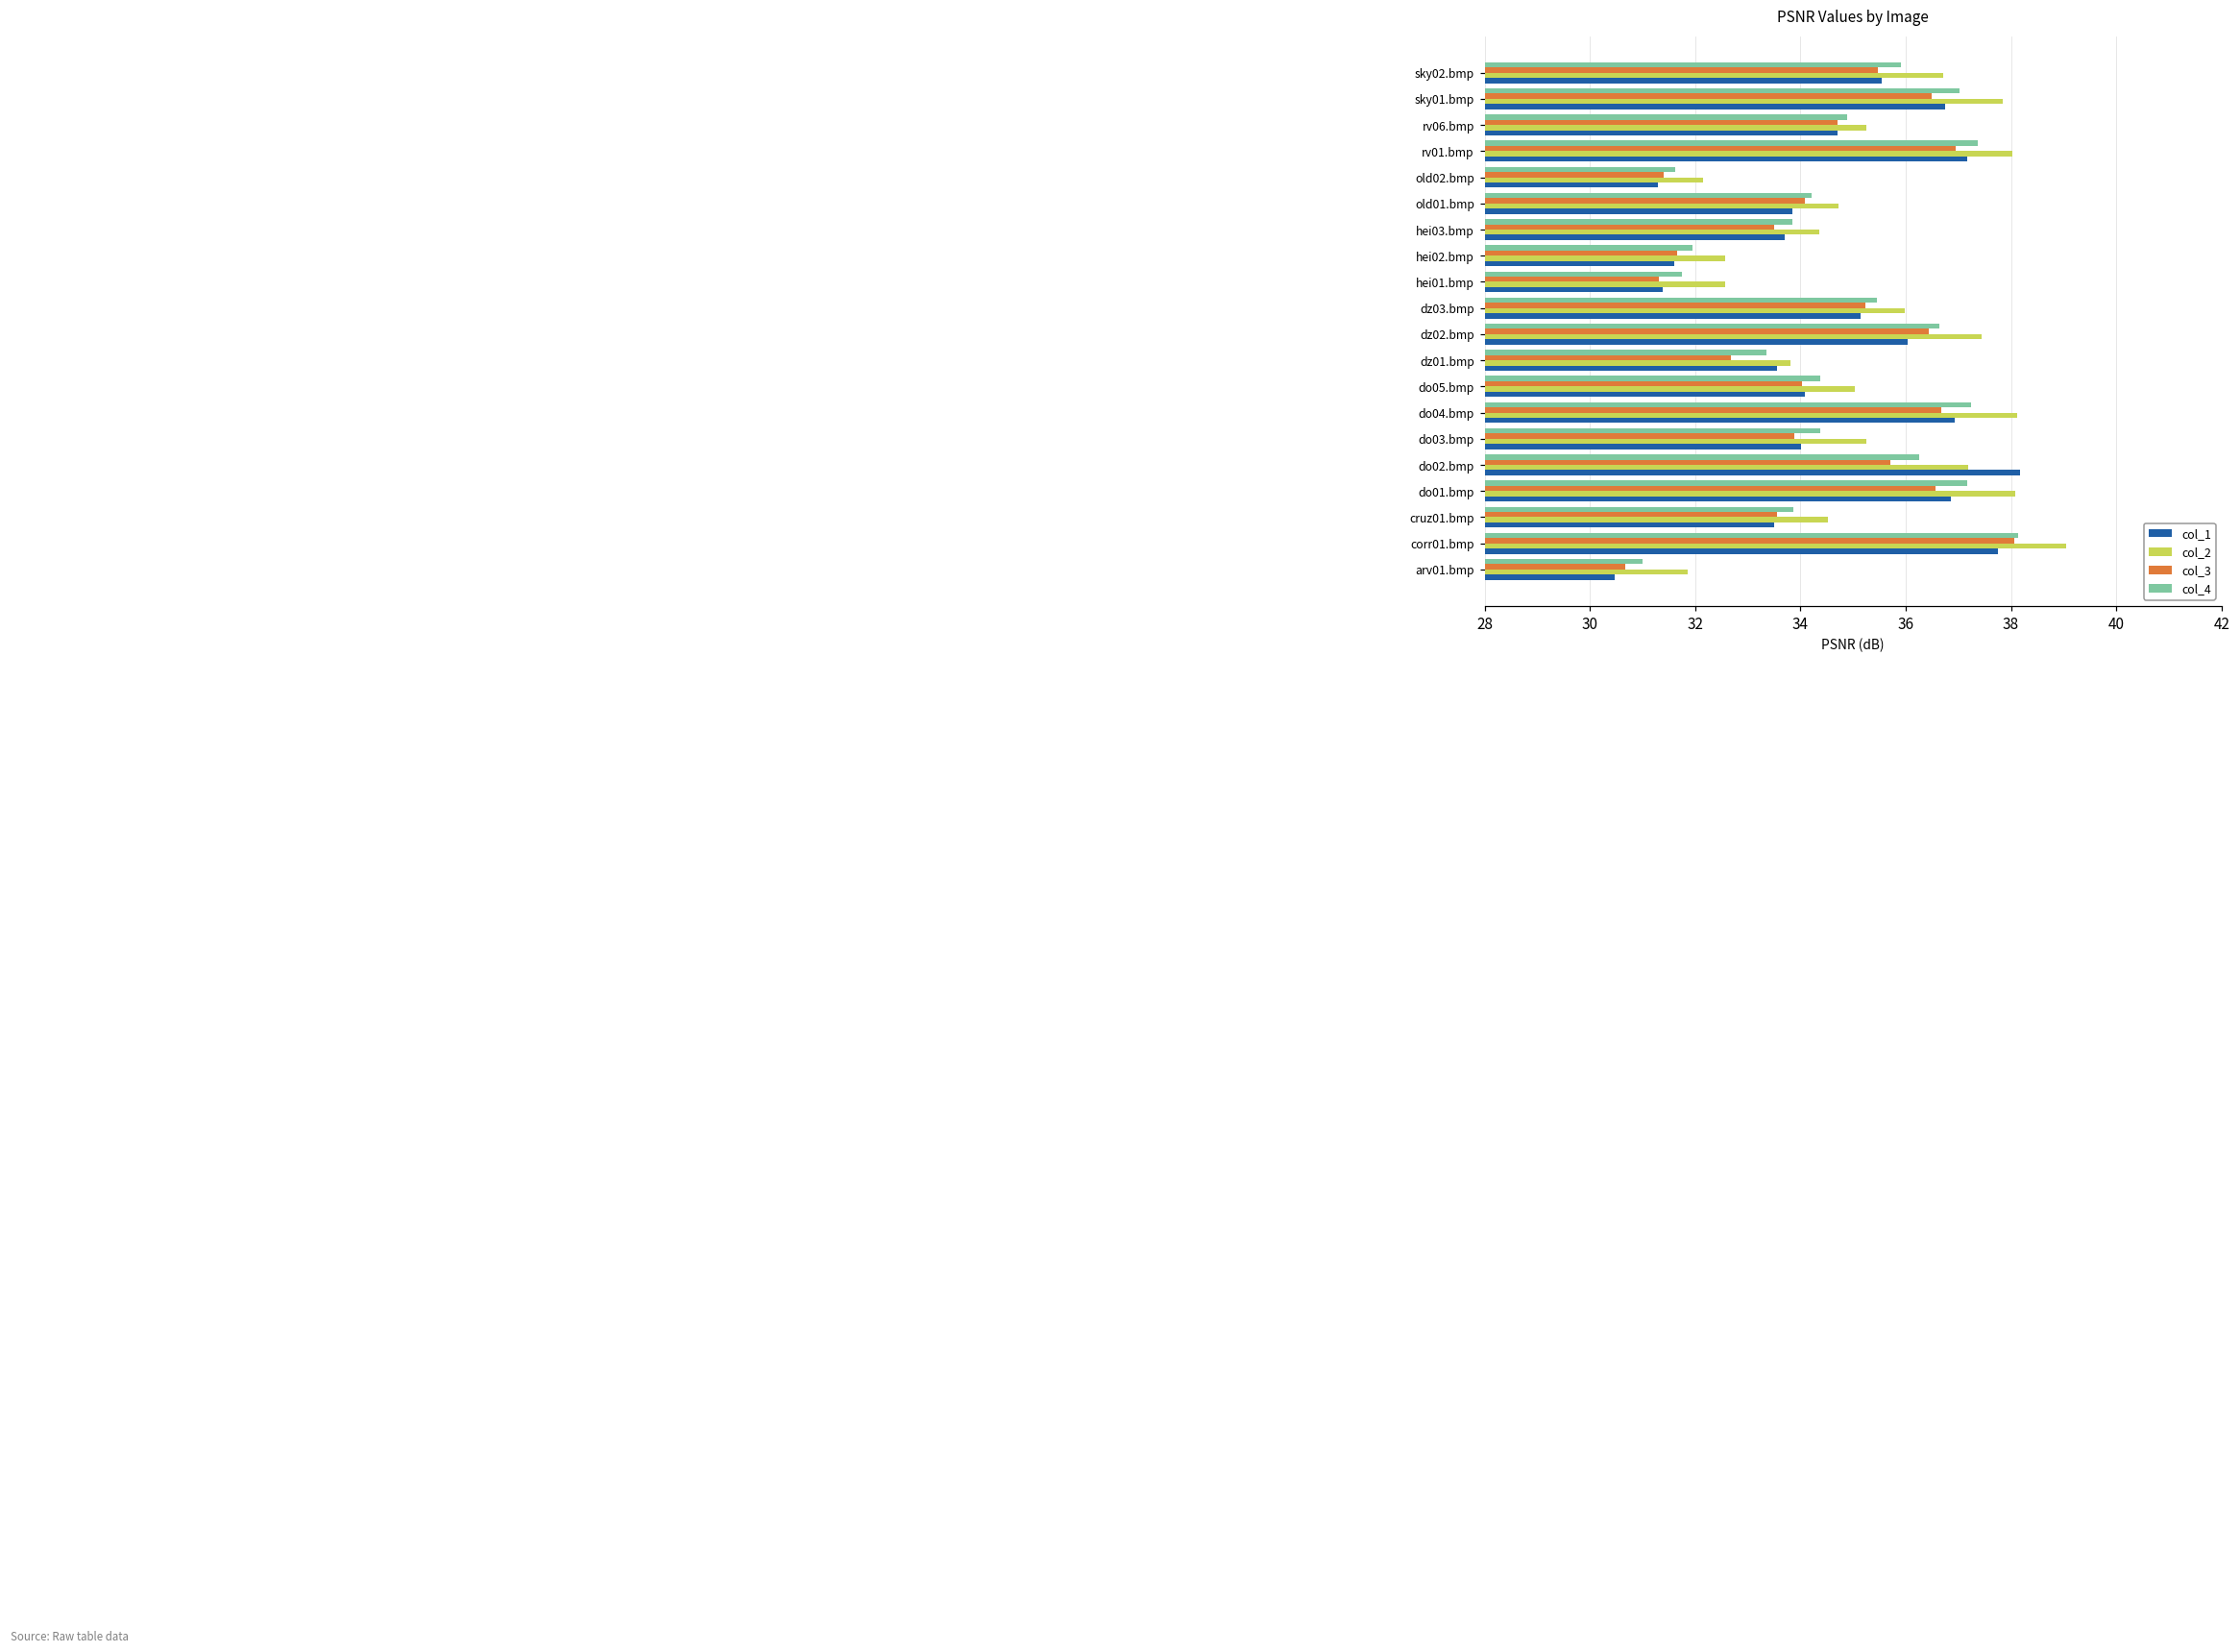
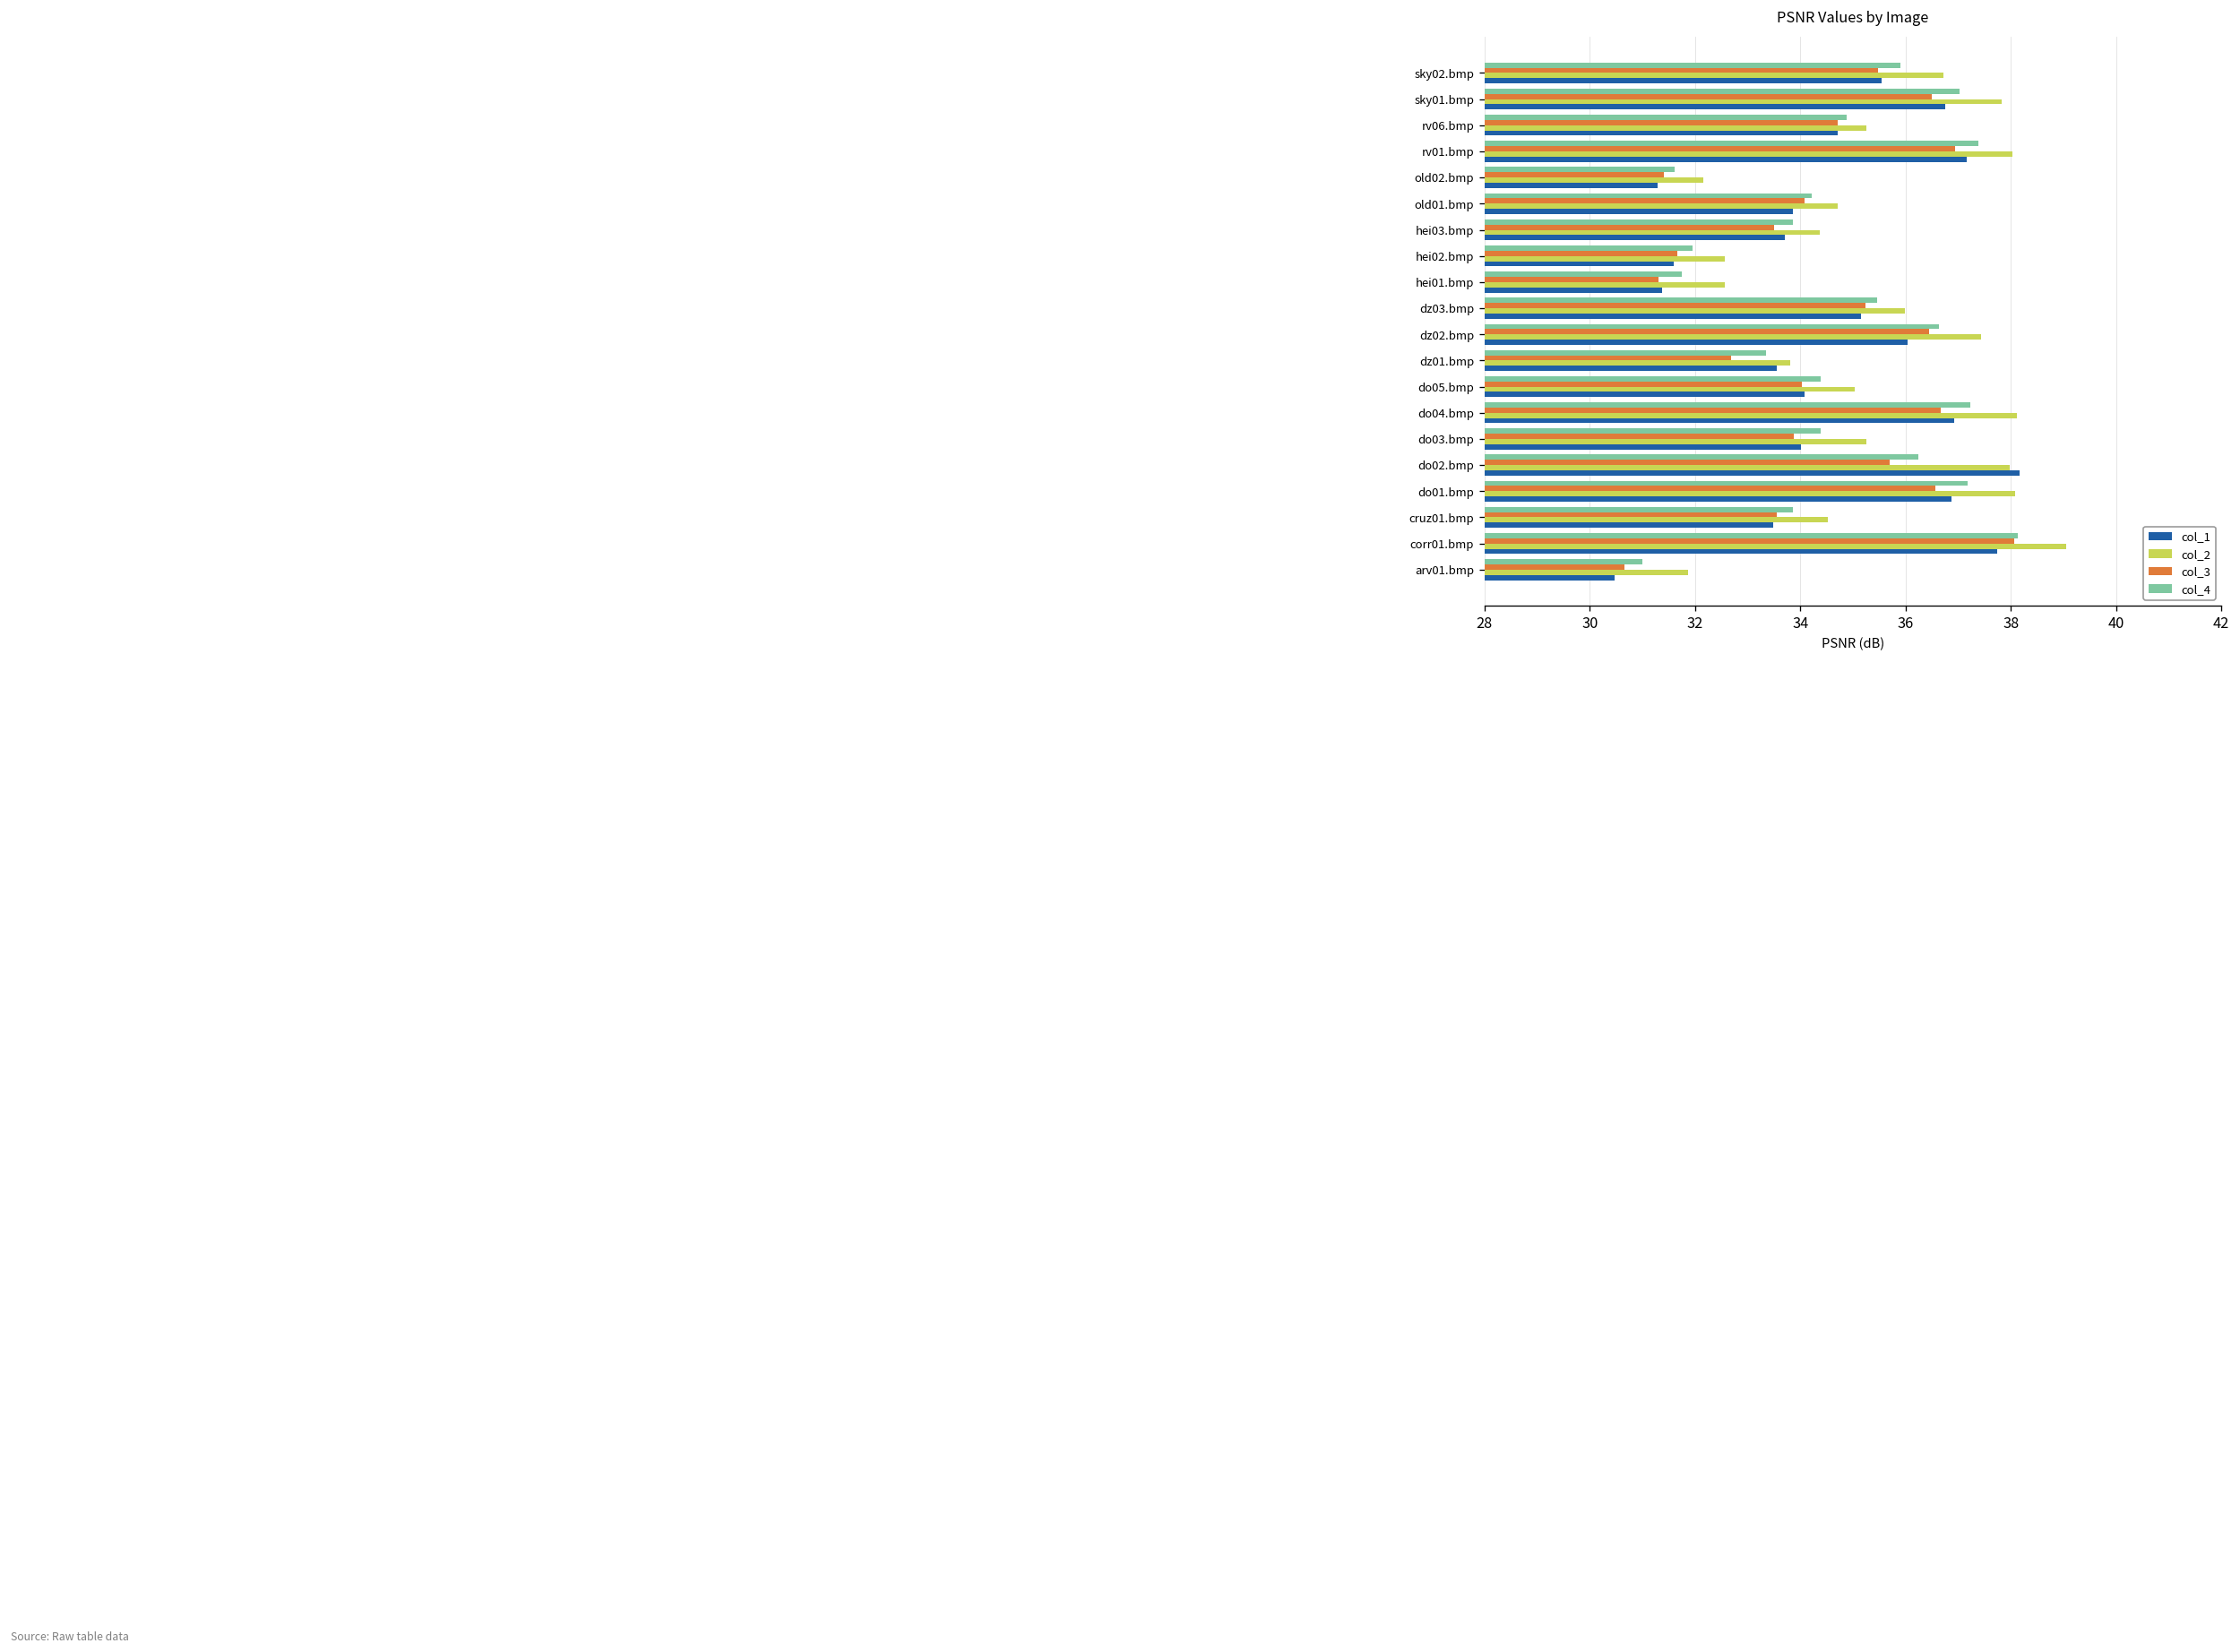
col_2, do02.bmp: 37.2 -> 38.0
